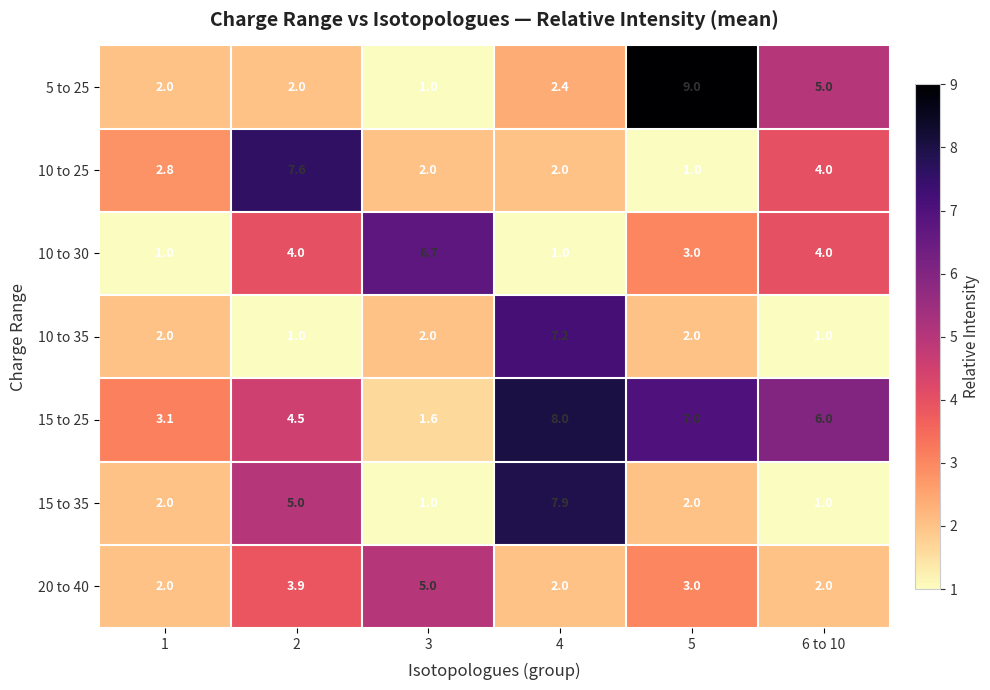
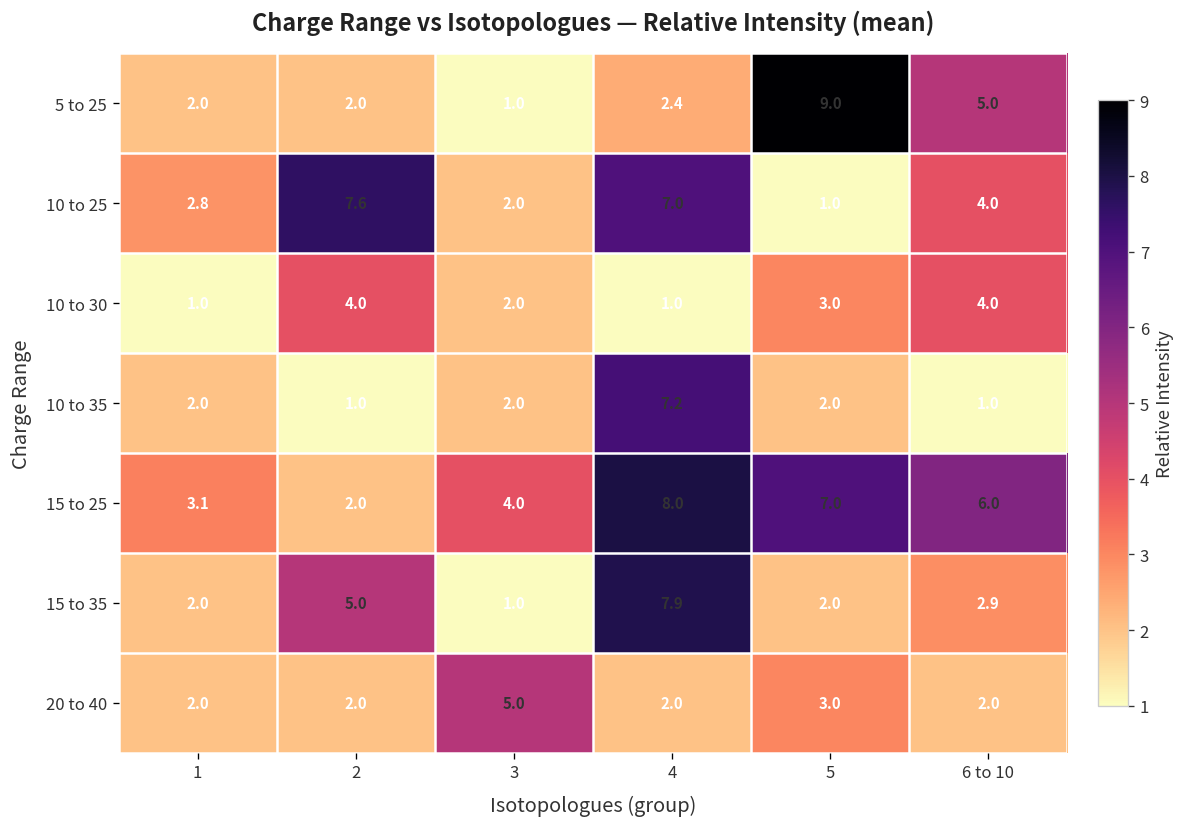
10 to 25, 4: 2.0 -> 7.0
10 to 30, 3: 6.7 -> 2.0
15 to 25, 2: 4.5 -> 2.0
15 to 25, 3: 1.6 -> 4.0
15 to 35, 6 to 10: 1.0 -> 2.9
20 to 40, 2: 3.9 -> 2.0
